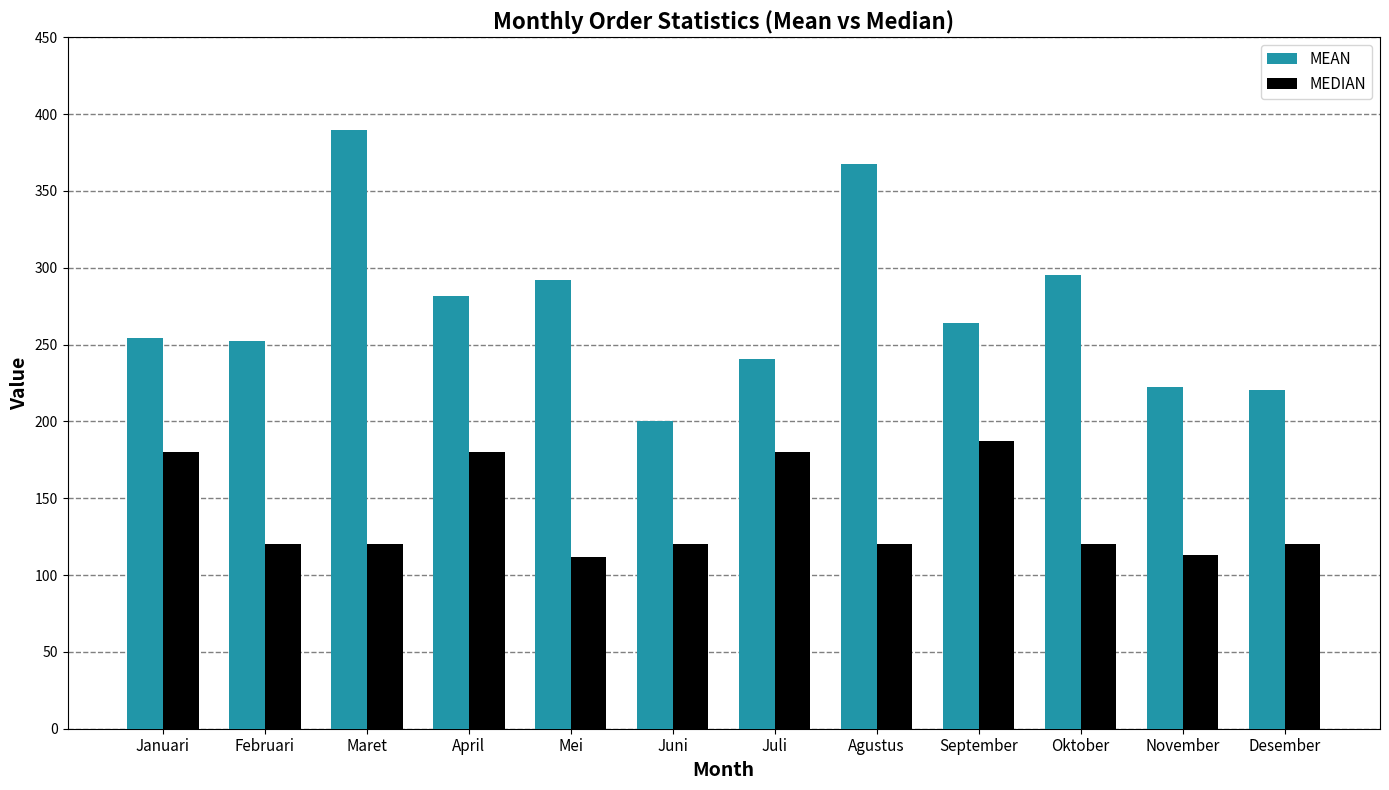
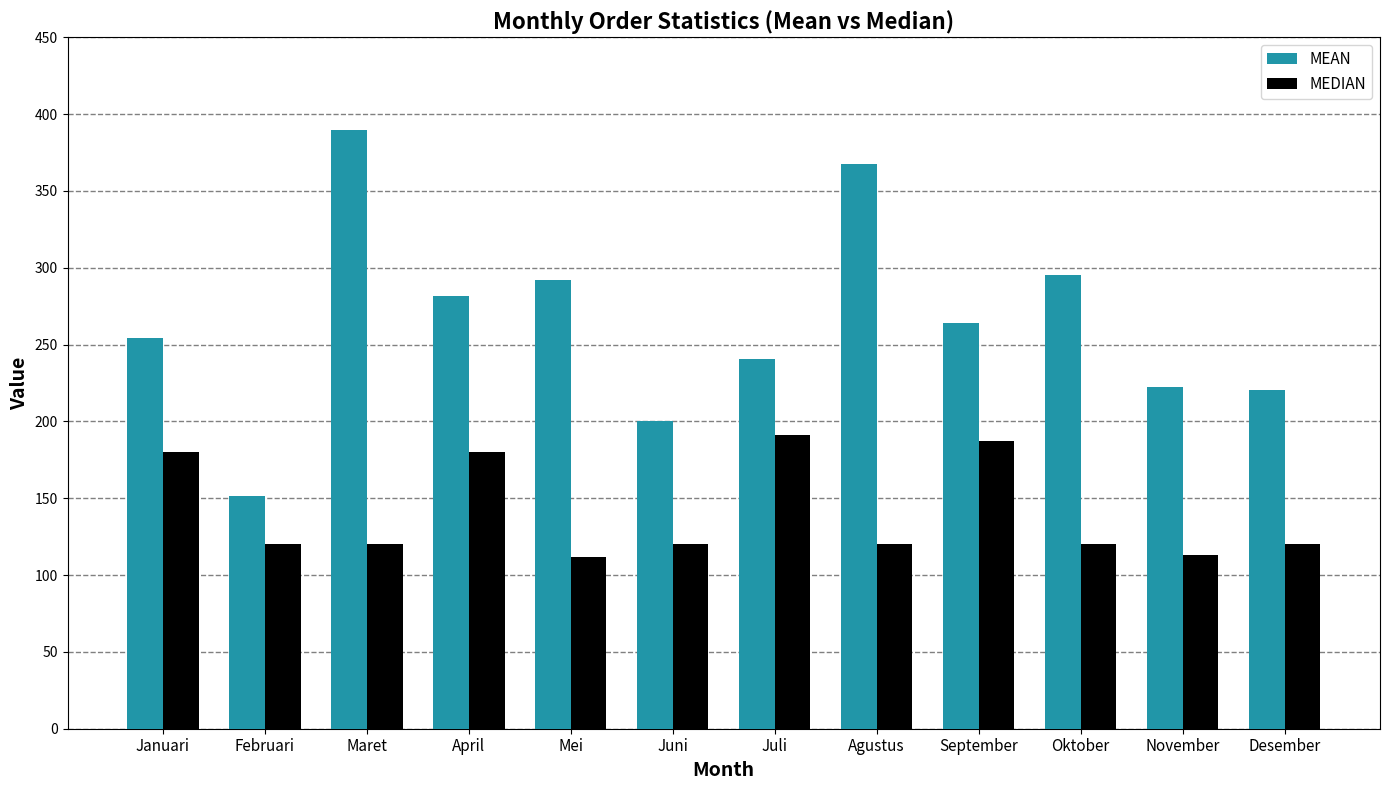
MEAN, Februari: 253 -> 152
MEDIAN, Juli: 180 -> 191
